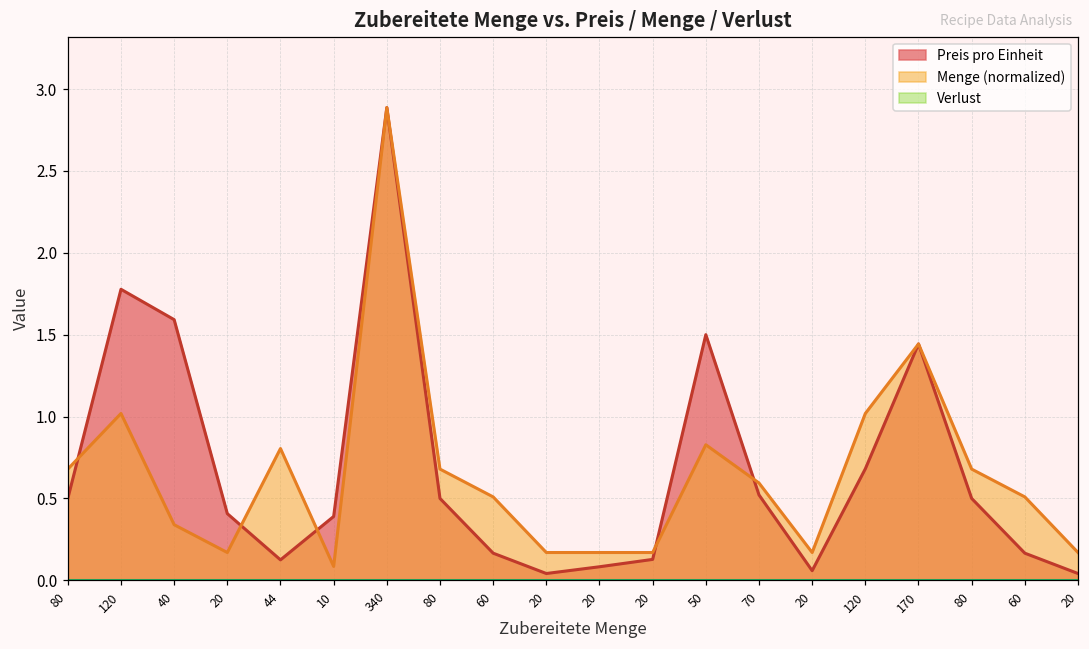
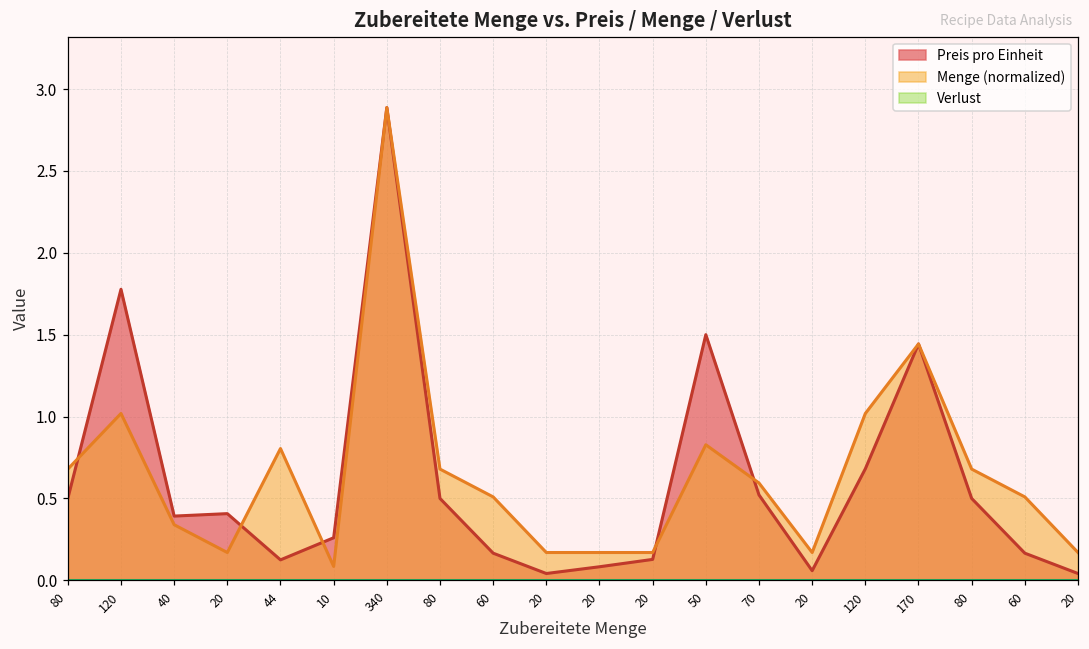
Preis pro Einheit, 40: 1.59 -> 0.39
Preis pro Einheit, 10: 0.39 -> 0.26
